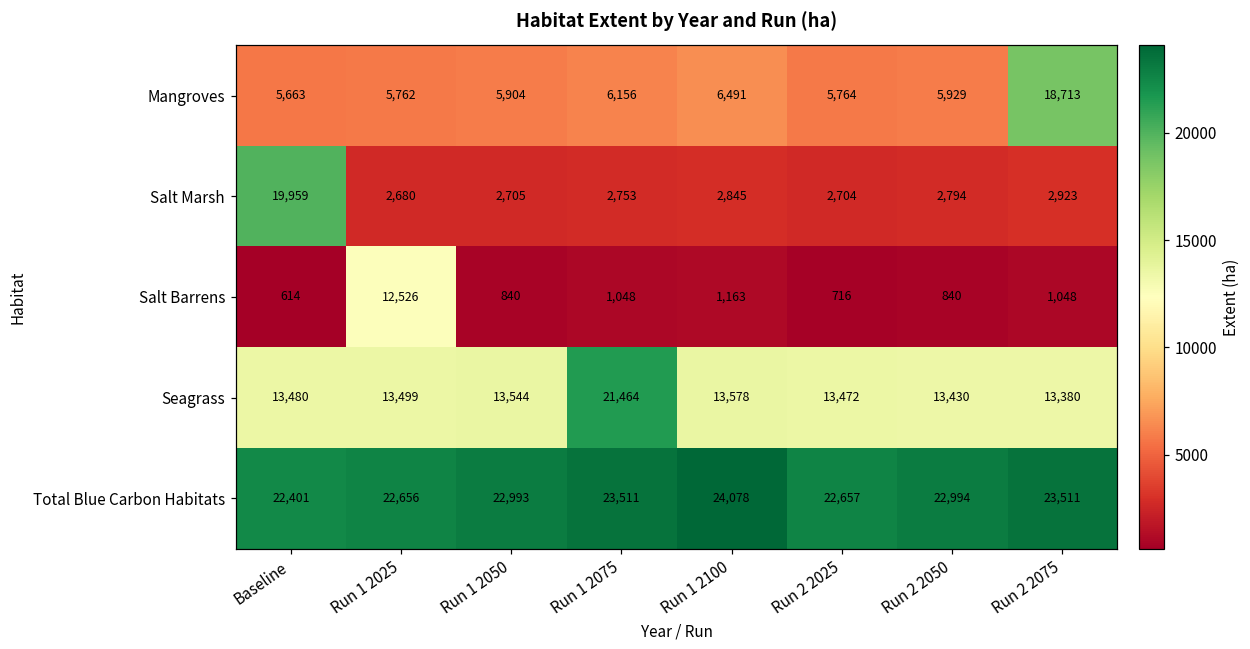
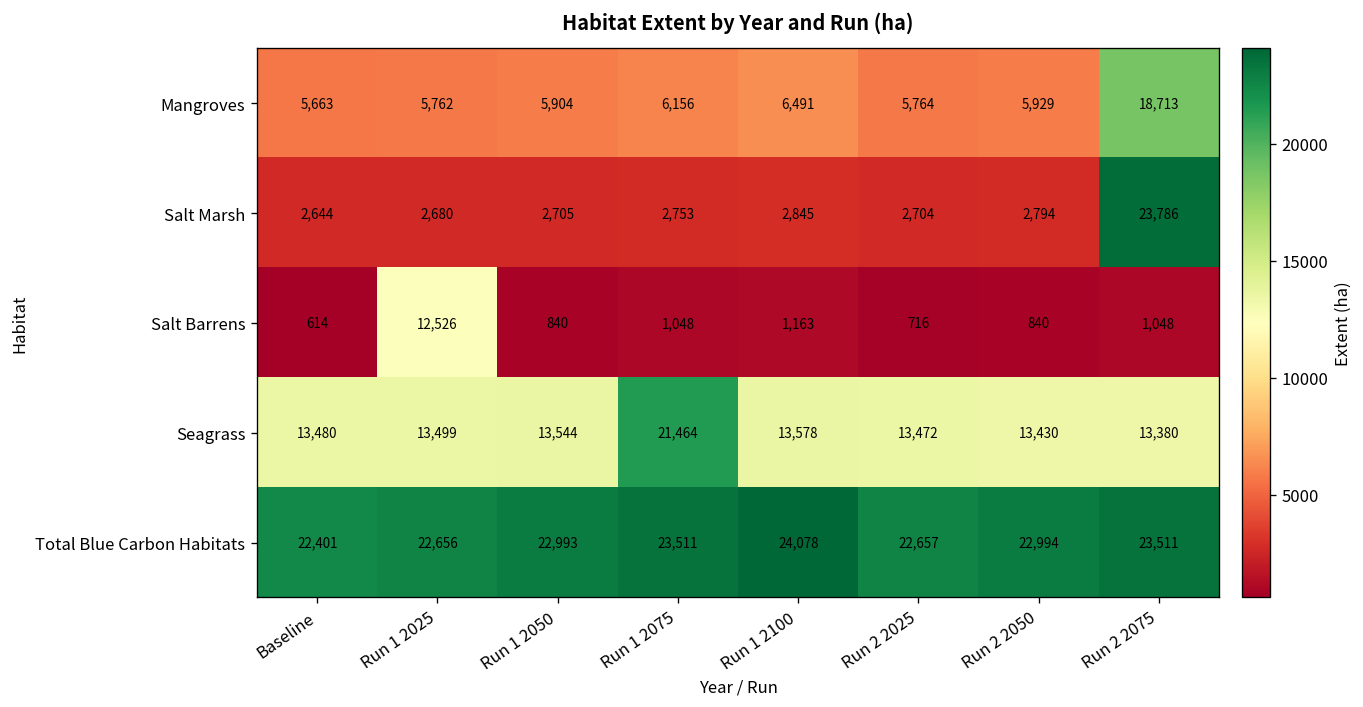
Salt Marsh, Baseline: 19,959 -> 2,644
Salt Marsh, Run 2 2075: 2,923 -> 23,786
